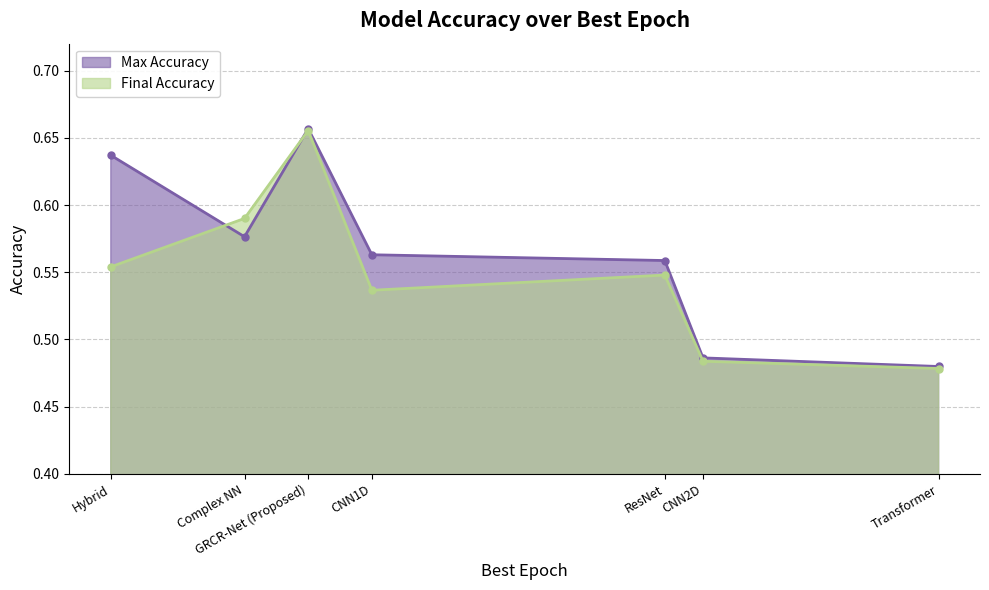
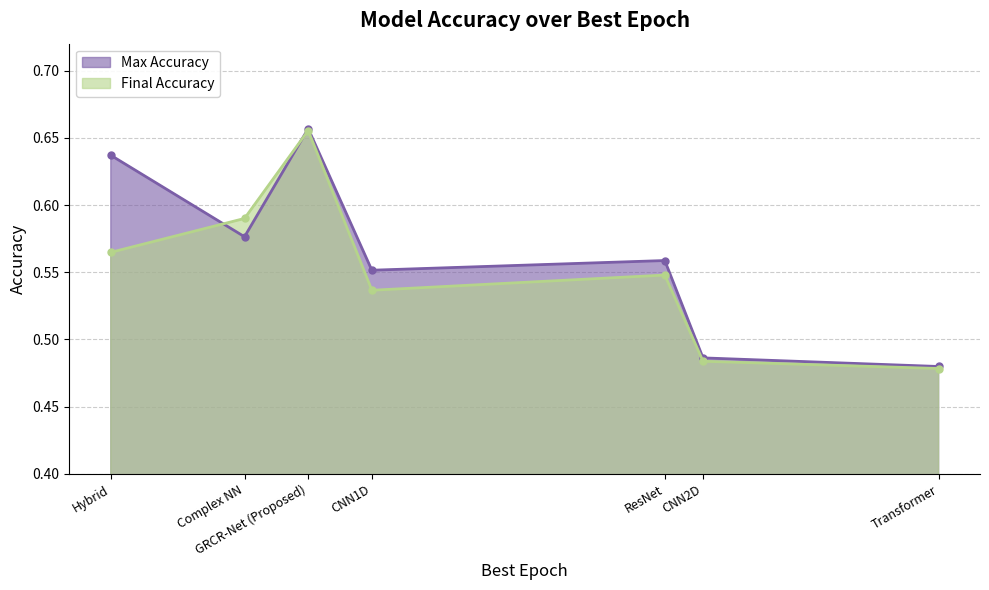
Final Accuracy, Hybrid: 0.554 -> 0.565
Max Accuracy, CNN1D: 0.563 -> 0.552
